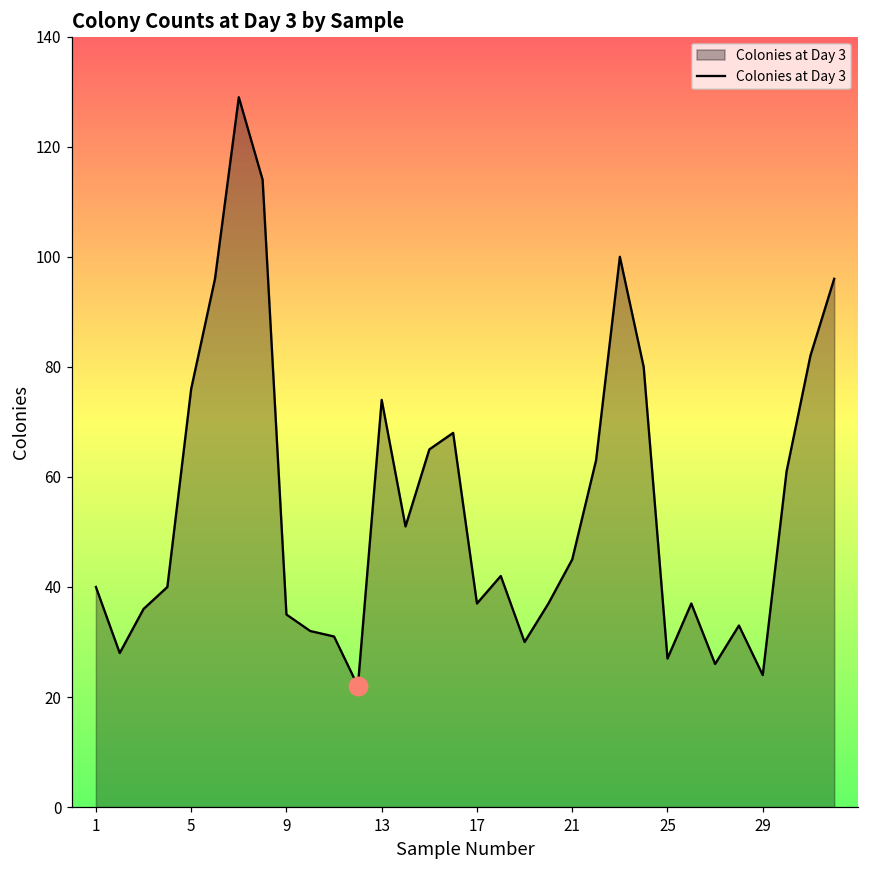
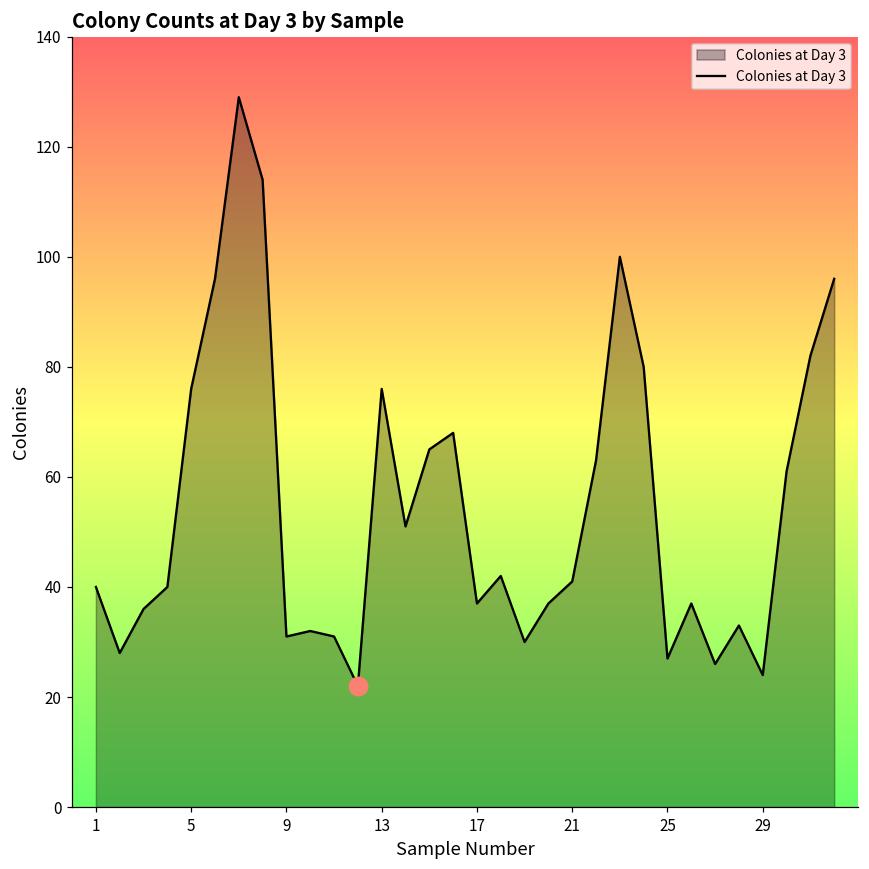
Colonies at Day 3, 9: 35 -> 31
Colonies at Day 3, 13: 74 -> 76
Colonies at Day 3, 21: 45 -> 41
